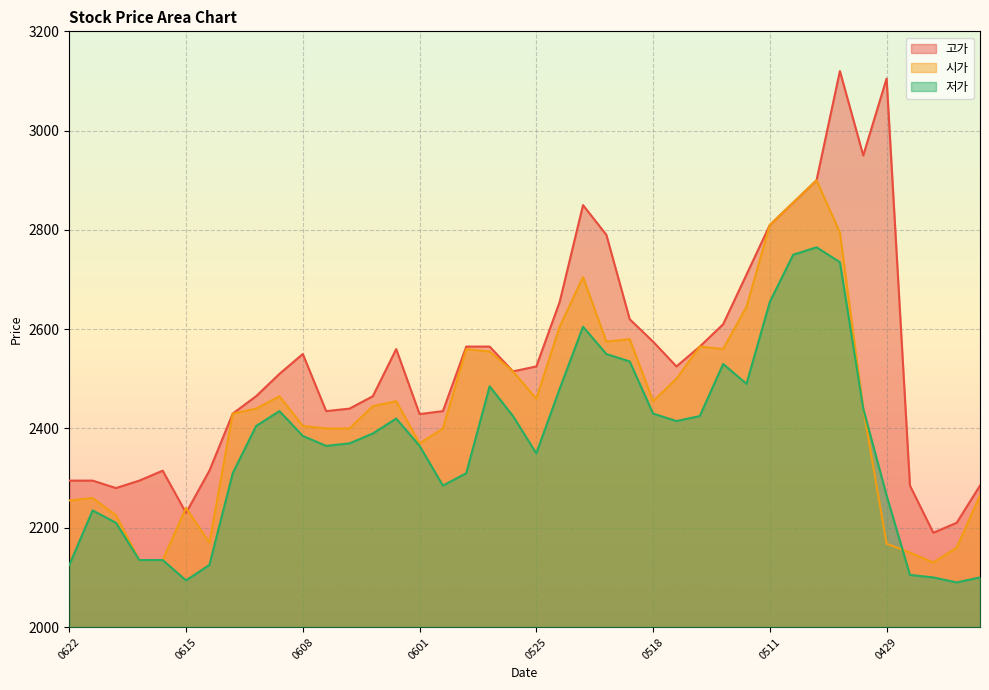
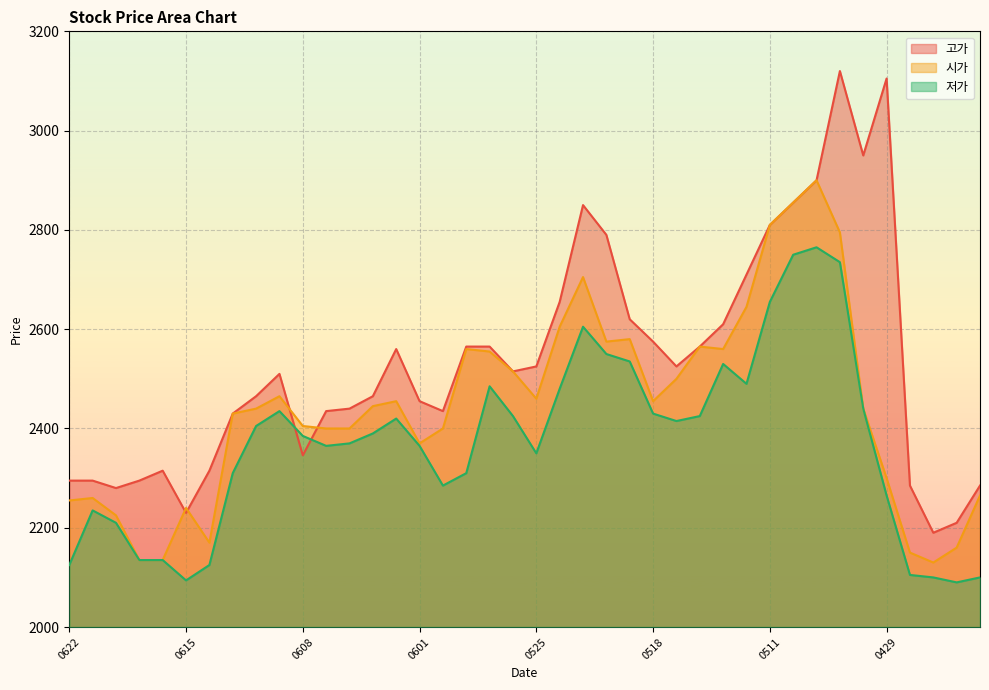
고가, 0608: 2550 -> 2350
고가, 0601: 2430 -> 2460
시가, 0429: 2170 -> 2300
